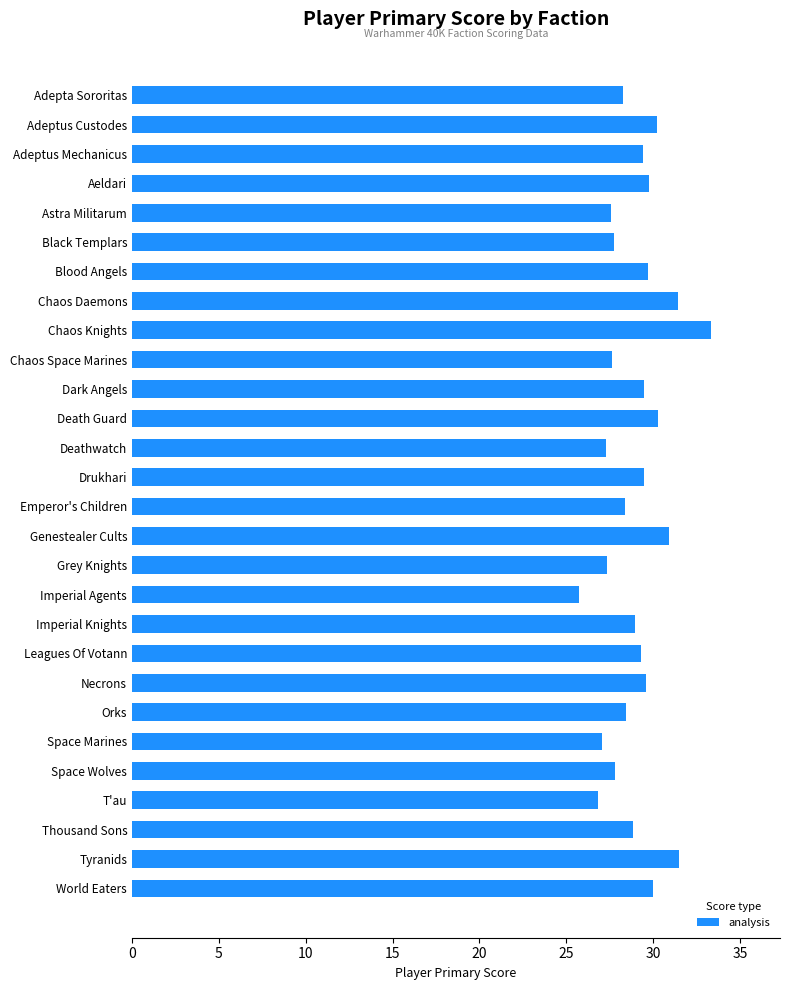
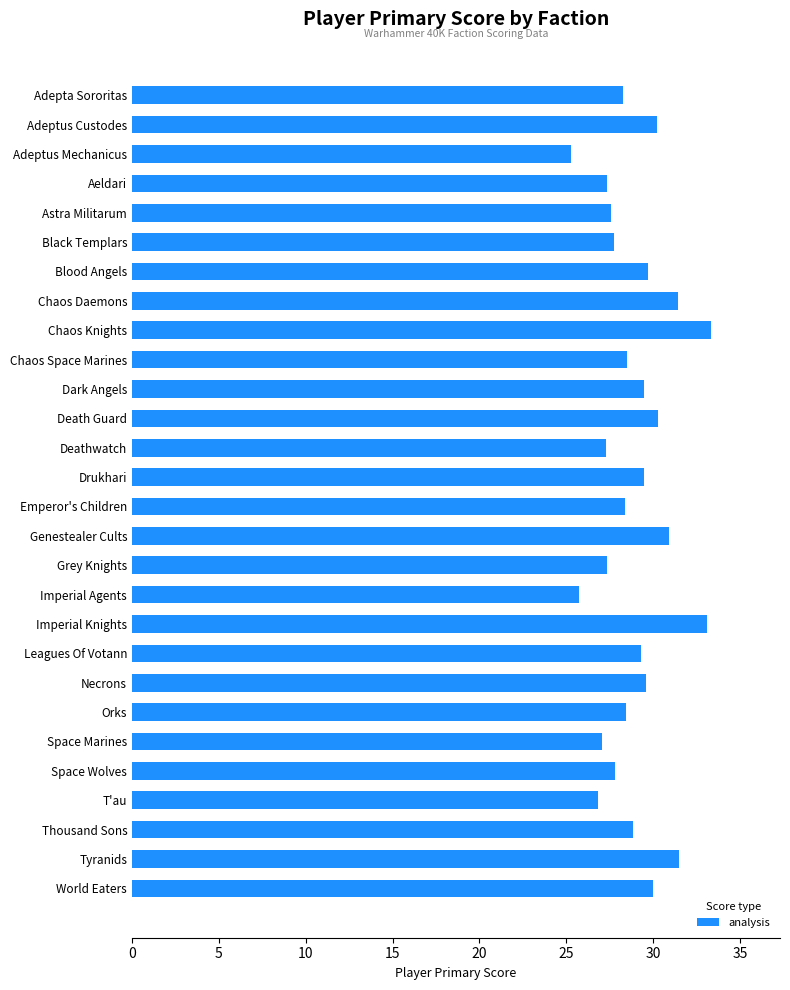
Adeptus Mechanicus: 29.4 -> 25.3
Aeldari: 29.8 -> 27.3
Chaos Space Marines: 27.6 -> 28.5
Imperial Knights: 29.0 -> 33.1
